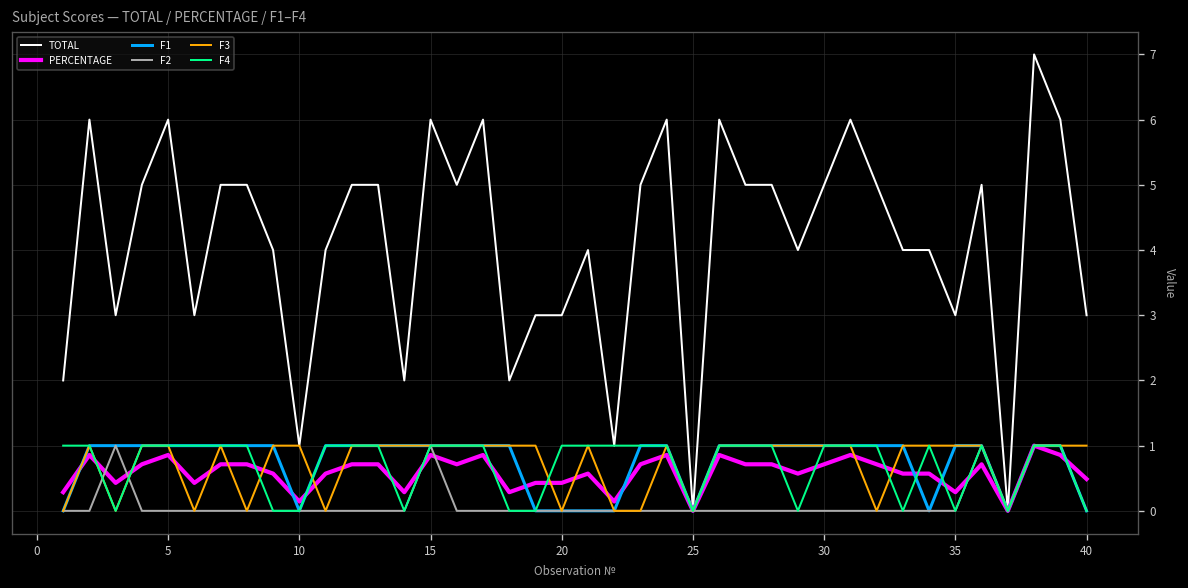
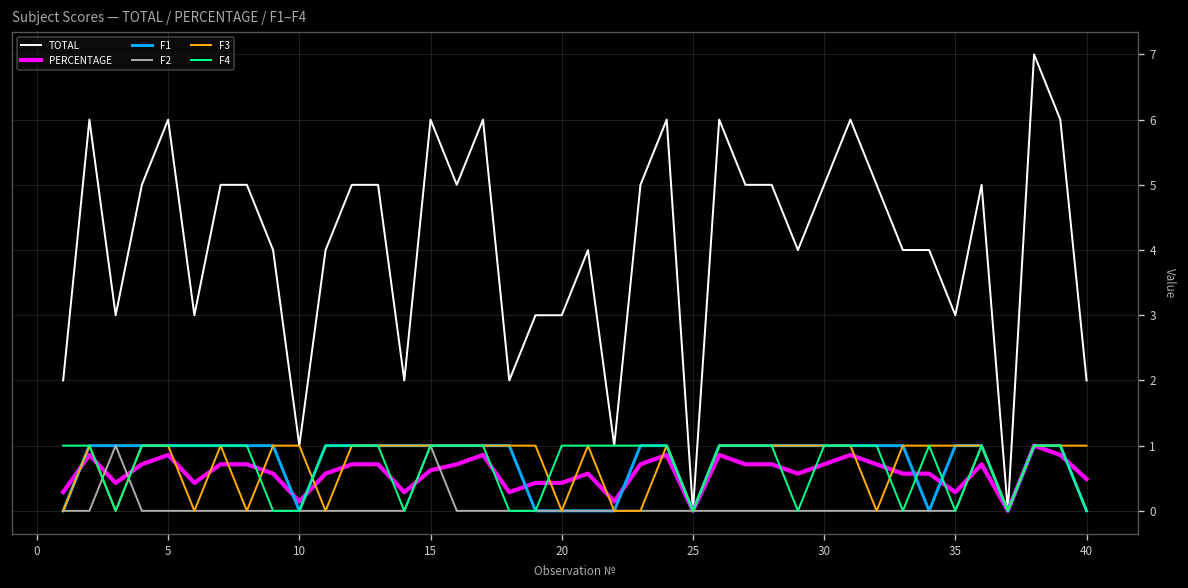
PERCENTAGE, 15: 0.9 -> 0.6
TOTAL, 40: 3 -> 2
